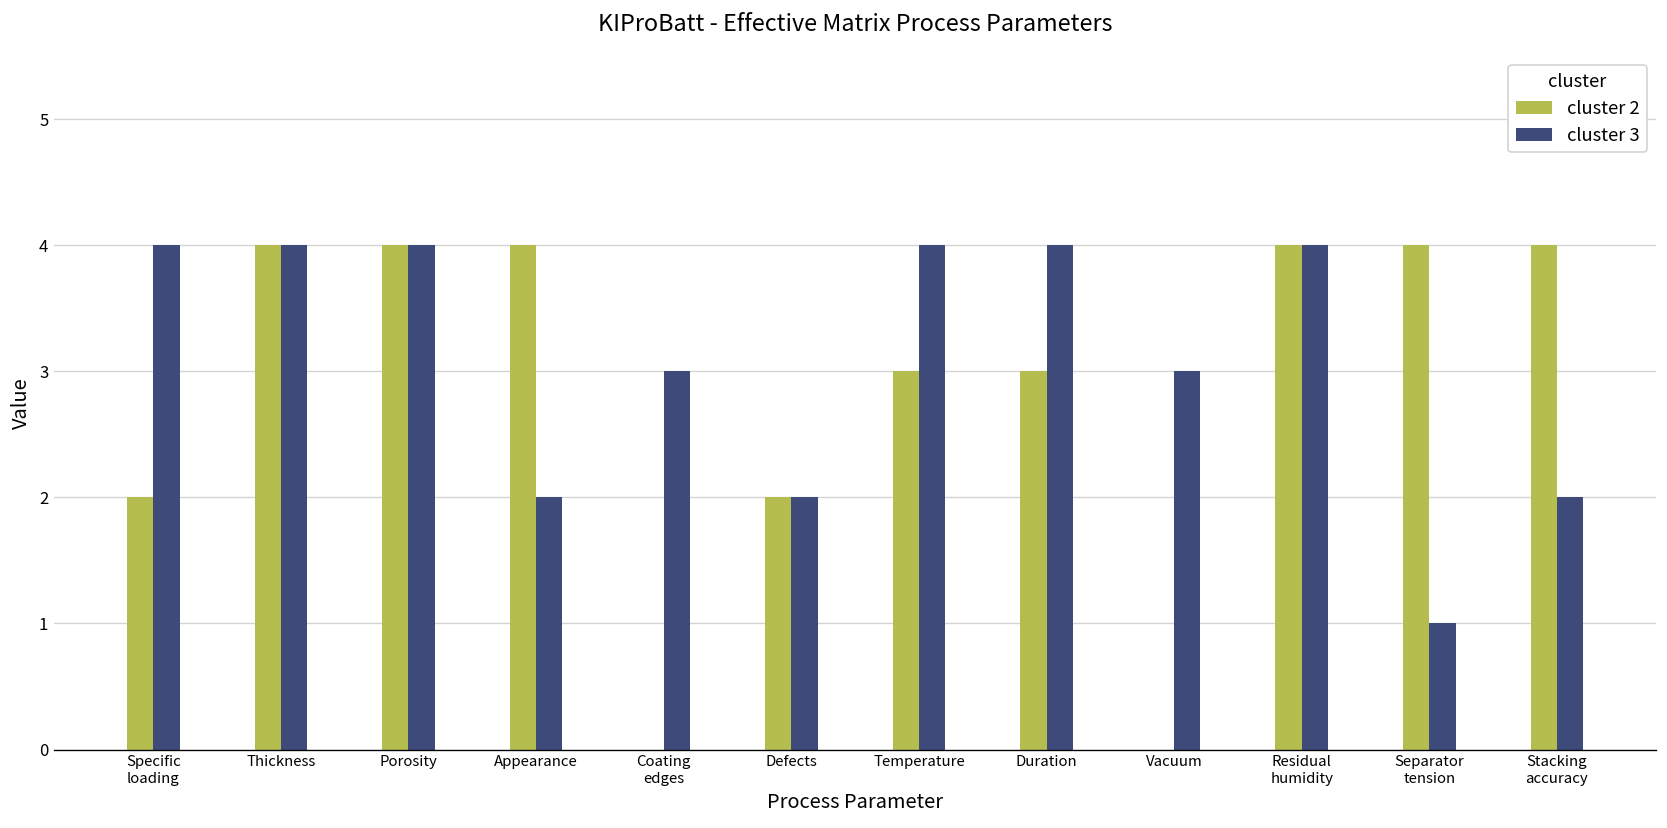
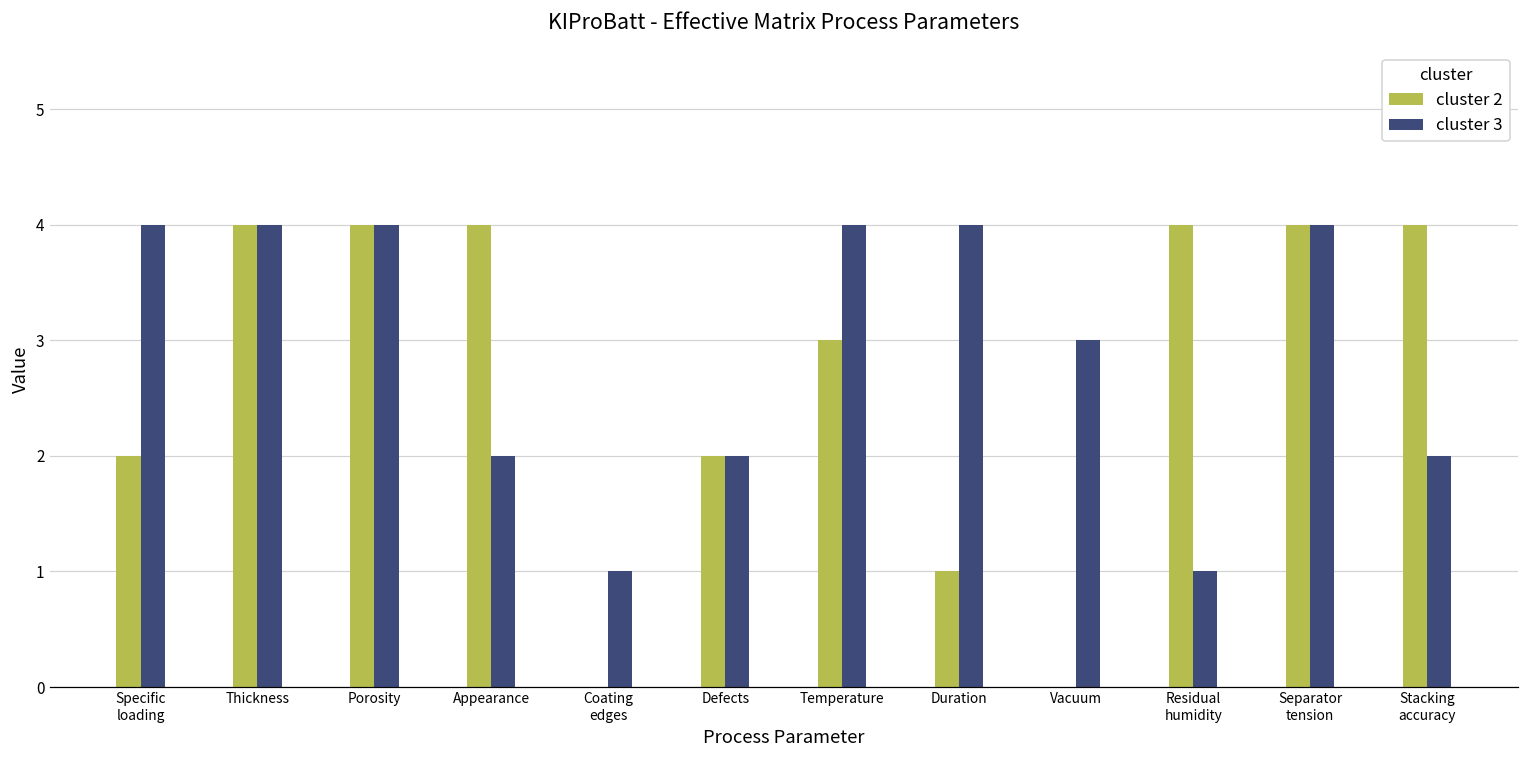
cluster 3, Coating edges: 3 -> 1
cluster 2, Duration: 3 -> 1
cluster 3, Residual humidity: 4 -> 1
cluster 3, Separator tension: 1 -> 4
